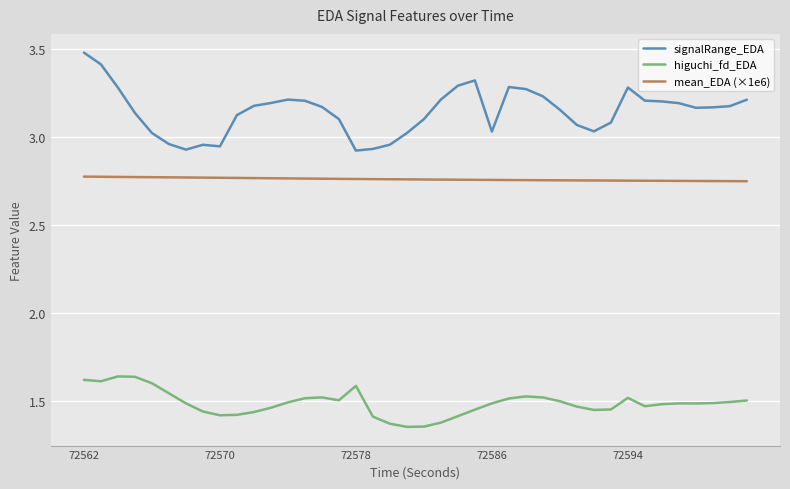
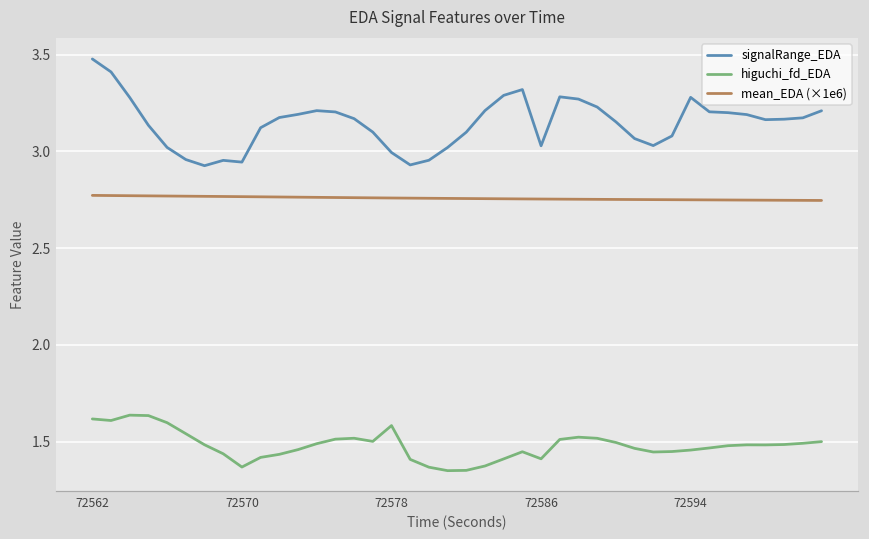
higuchi_fd_EDA, 72570: 1.42 -> 1.37
signalRange_EDA, 72578: 2.92 -> 2.99
higuchi_fd_EDA, 72586: 1.48 -> 1.41
higuchi_fd_EDA, 72594: 1.52 -> 1.46
